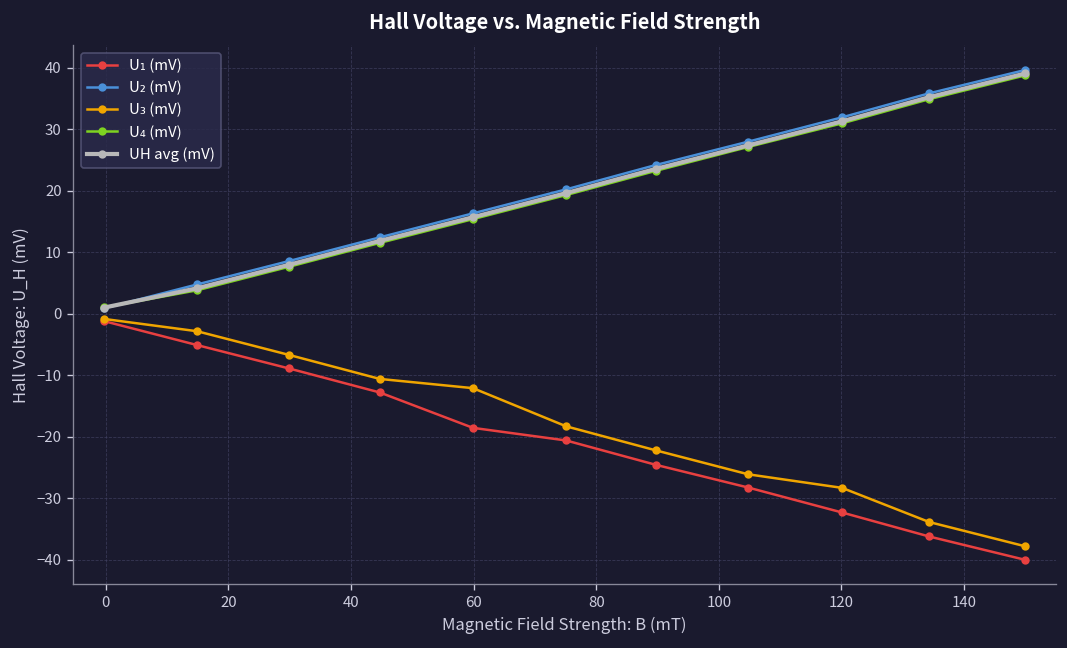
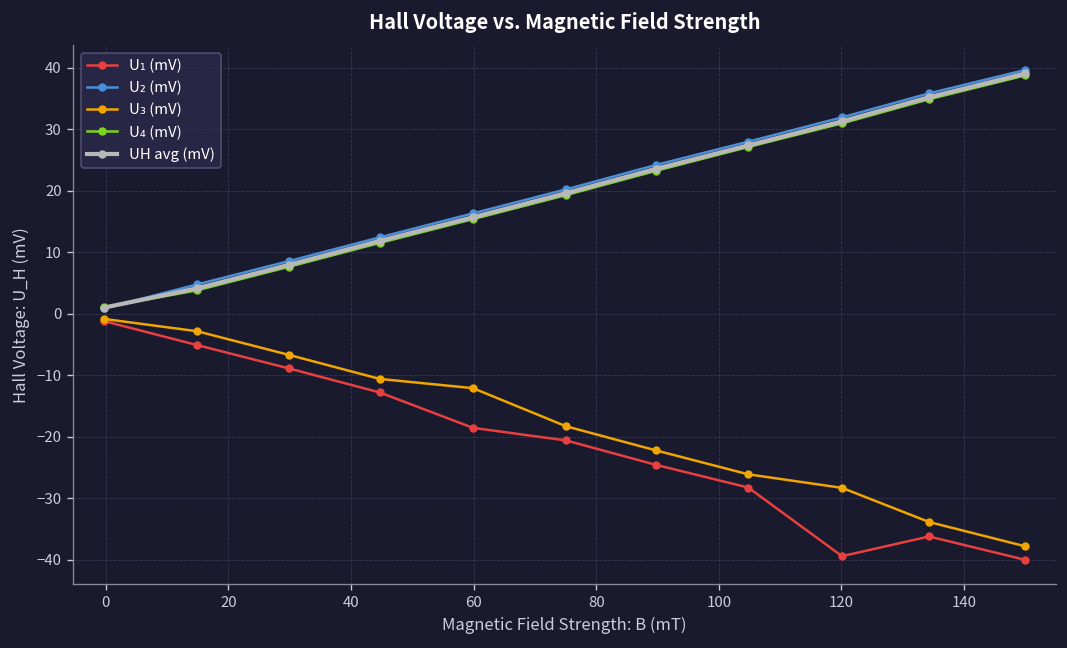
U₁ (mV), 120: -32 -> -39
